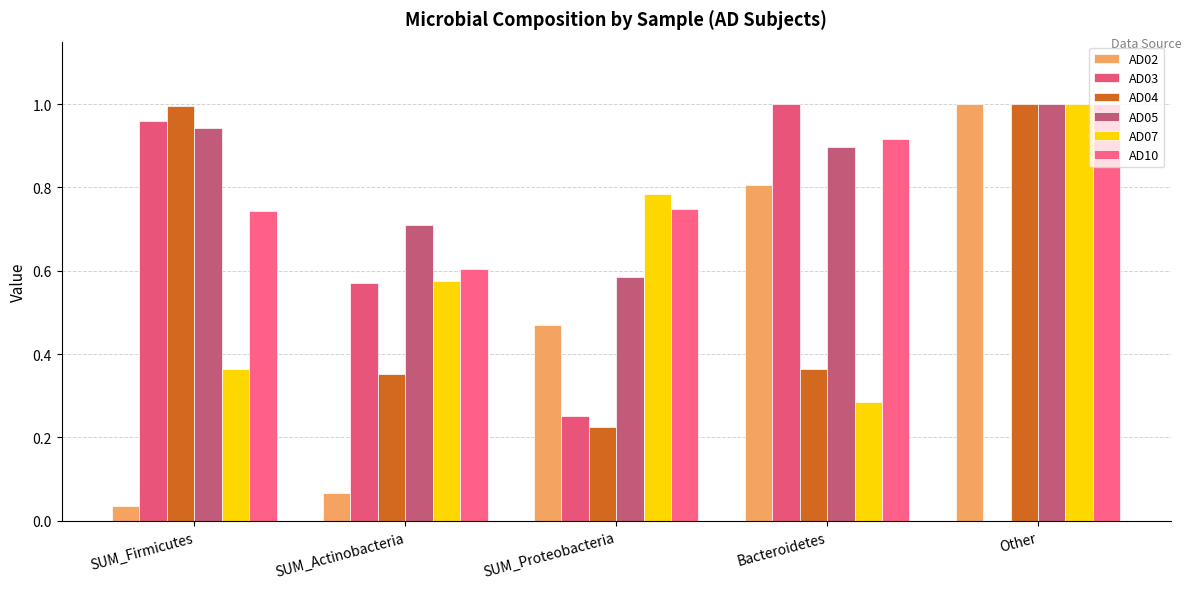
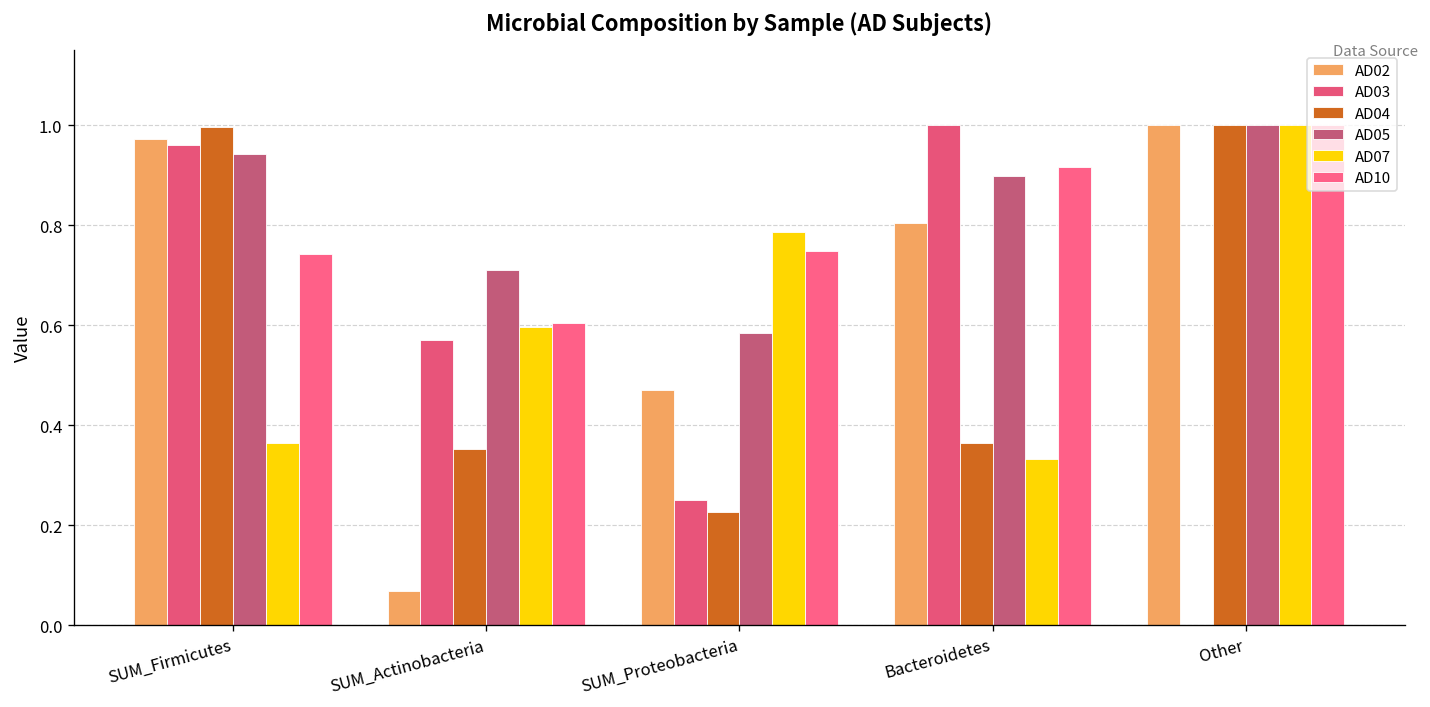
AD02, SUM_Firmicutes: 0.04 -> 0.97
AD07, SUM_Actinobacteria: 0.58 -> 0.60
AD07, Bacteroidetes: 0.28 -> 0.33
